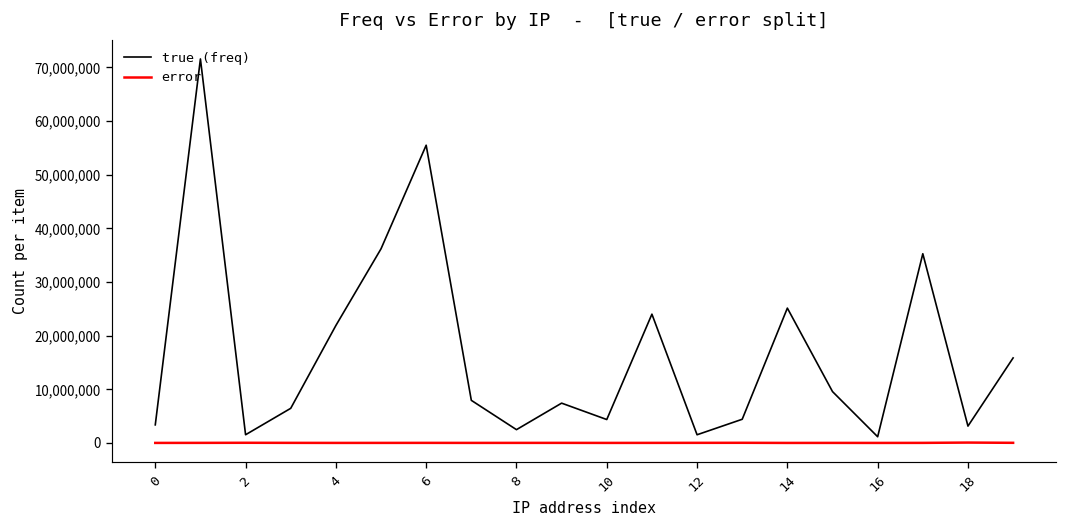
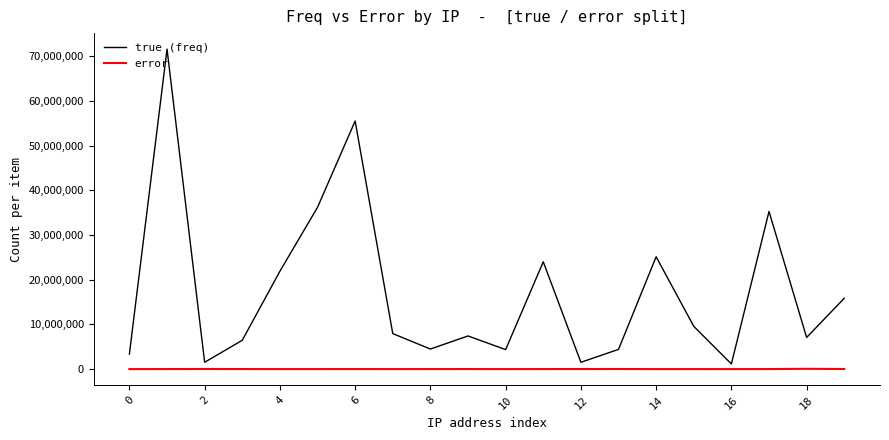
true (freq), 8: 2,000,000 -> 4,000,000
true (freq), 18: 3,000,000 -> 7,000,000
